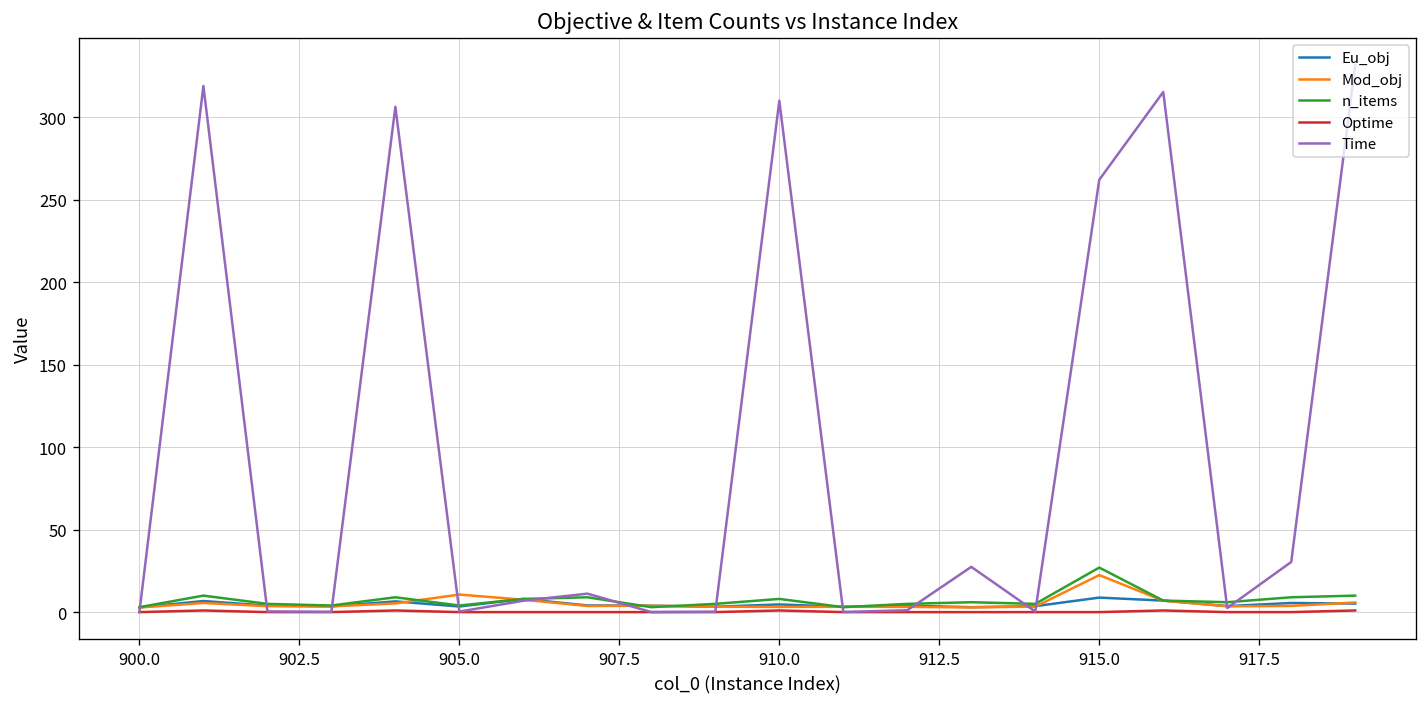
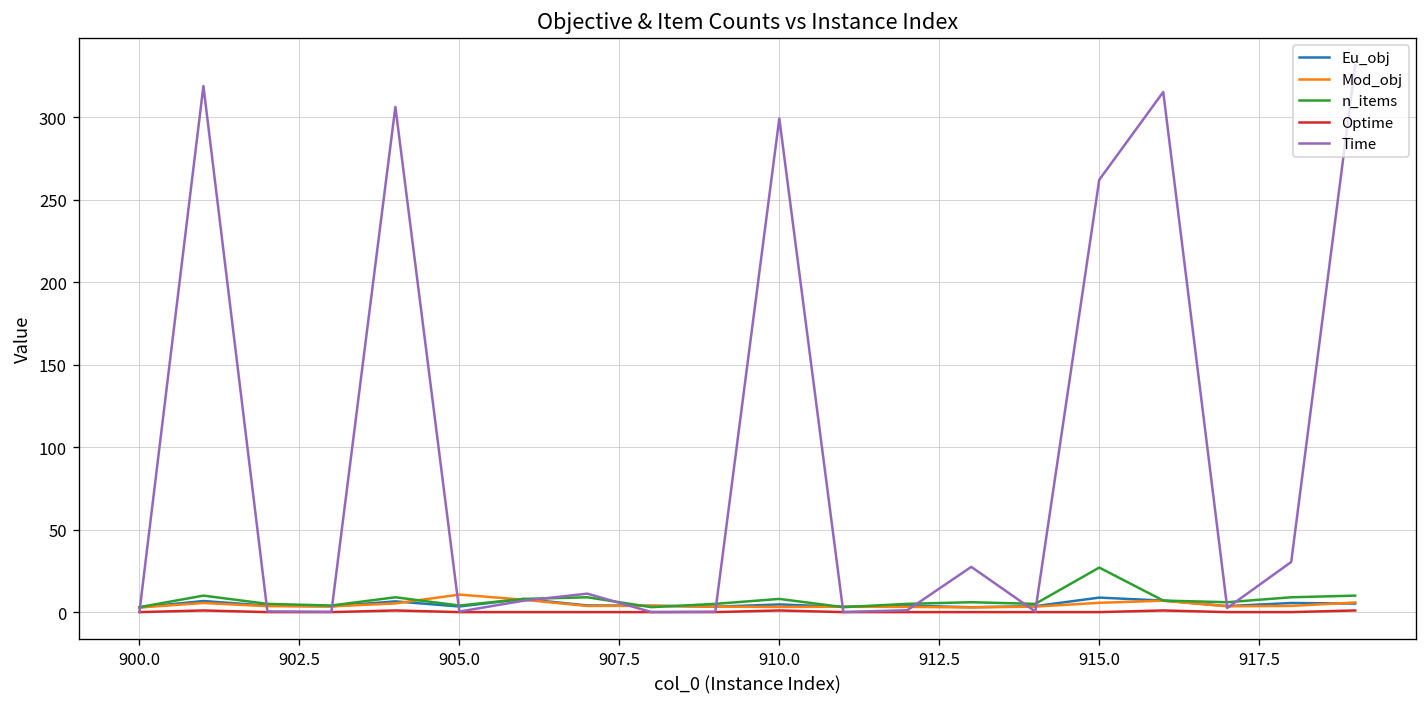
Time, 910.0: 310 -> 299
Mod_obj, 915.0: 22 -> 6
